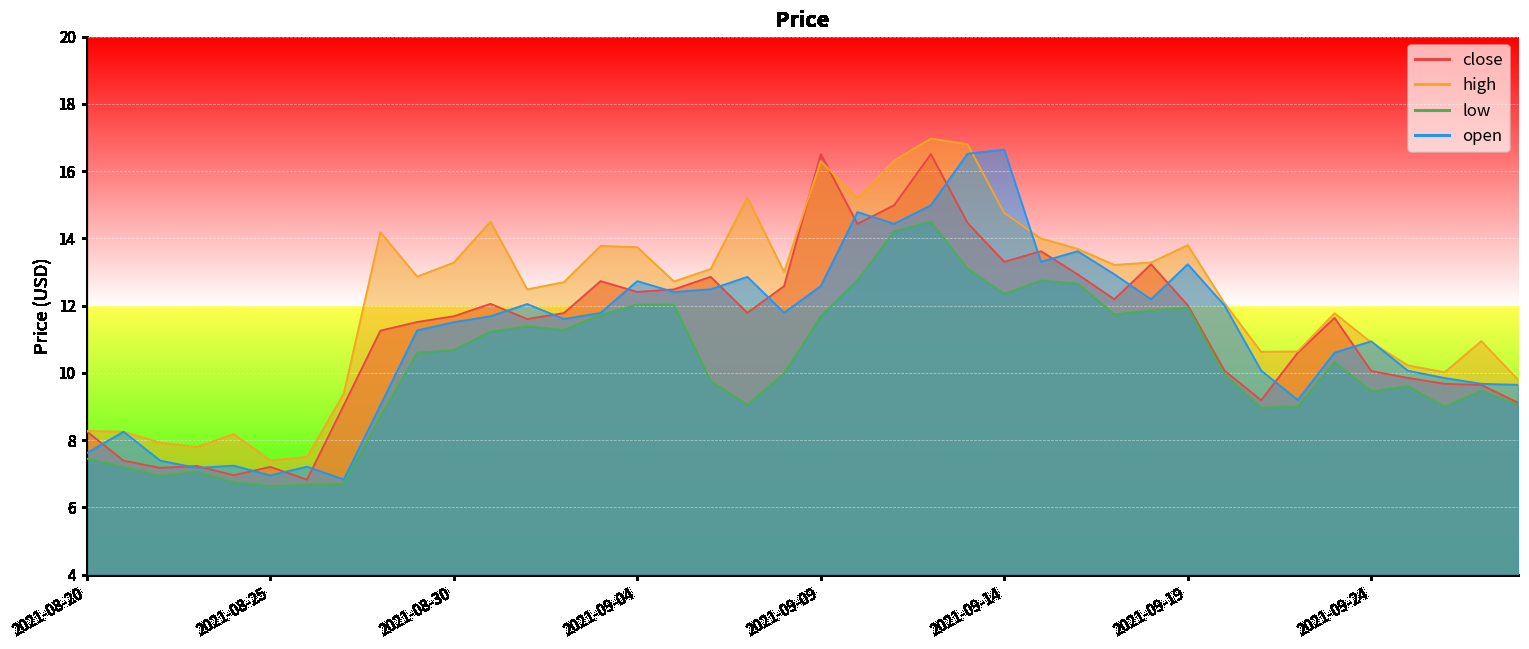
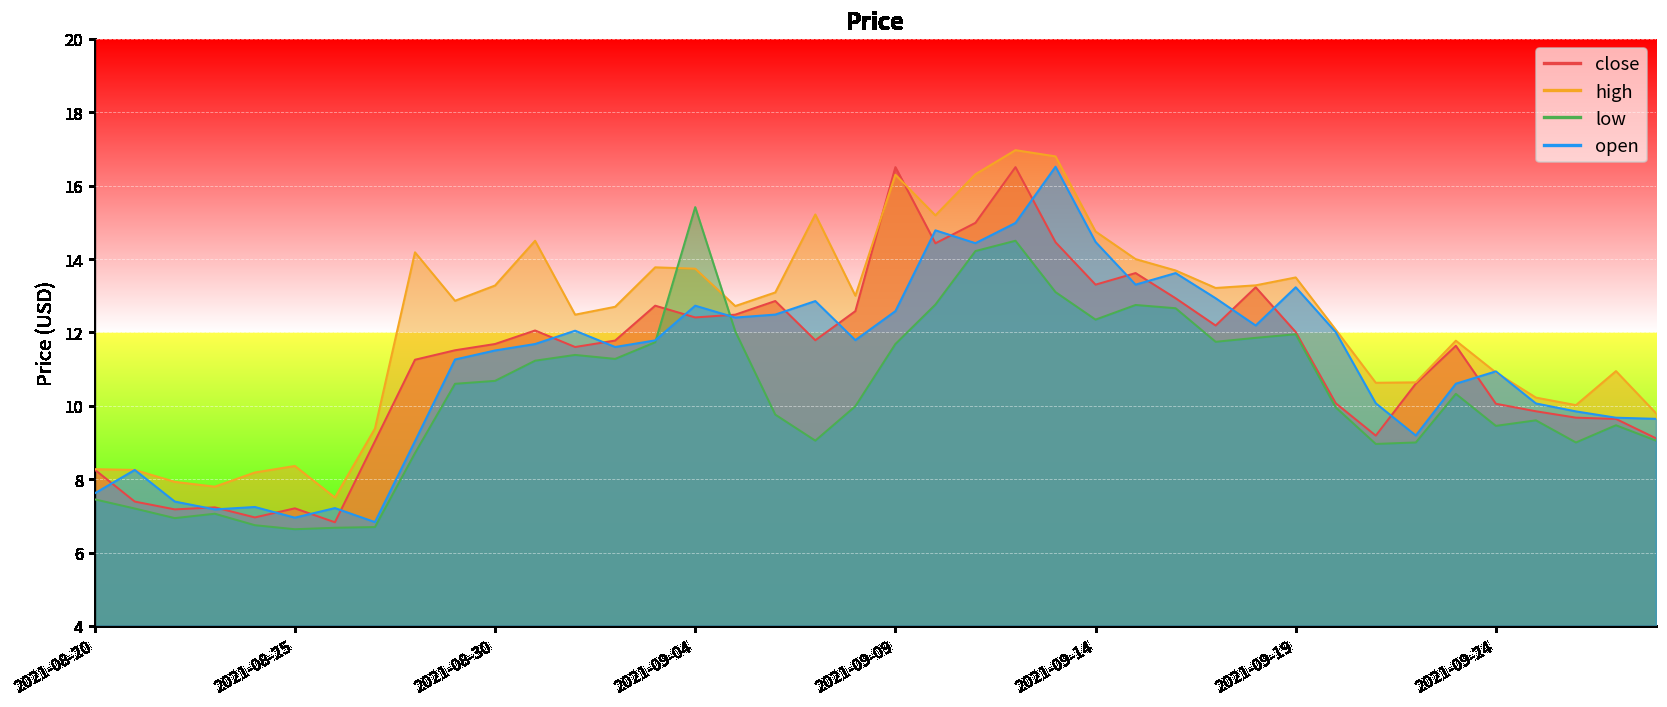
high, 2021-08-25: 7.4 -> 8.4
low, 2021-09-04: 12.0 -> 15.4
open, 2021-09-14: 16.6 -> 14.5
high, 2021-09-19: 13.8 -> 13.5
